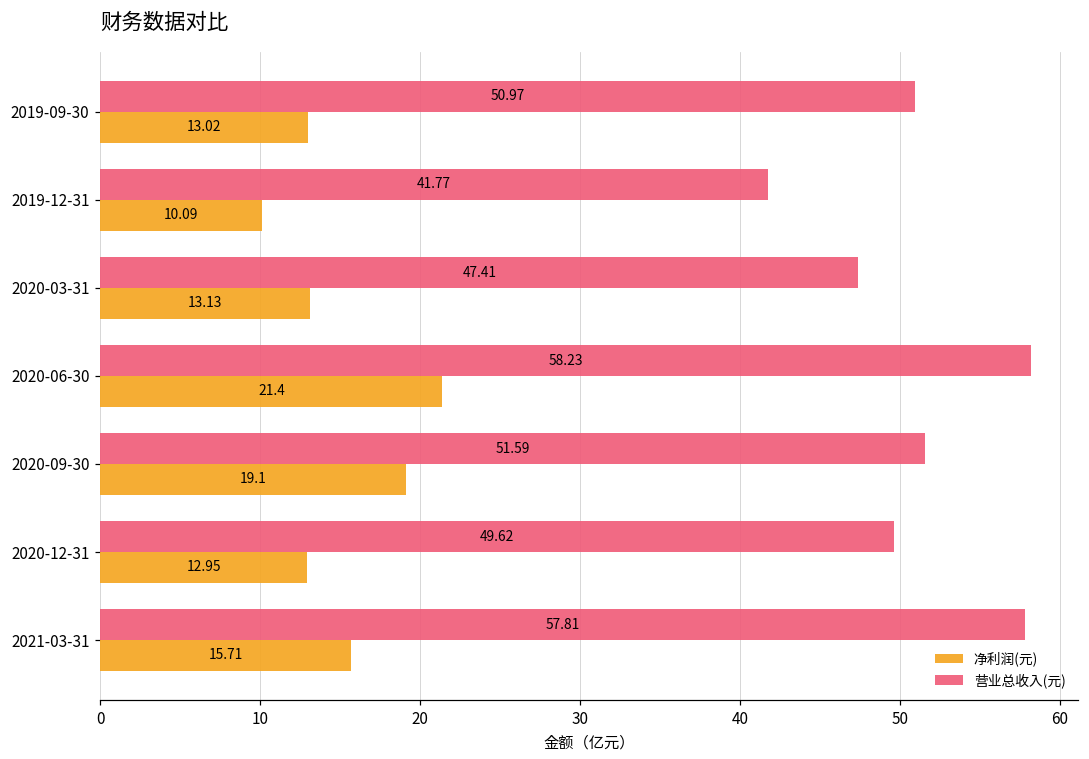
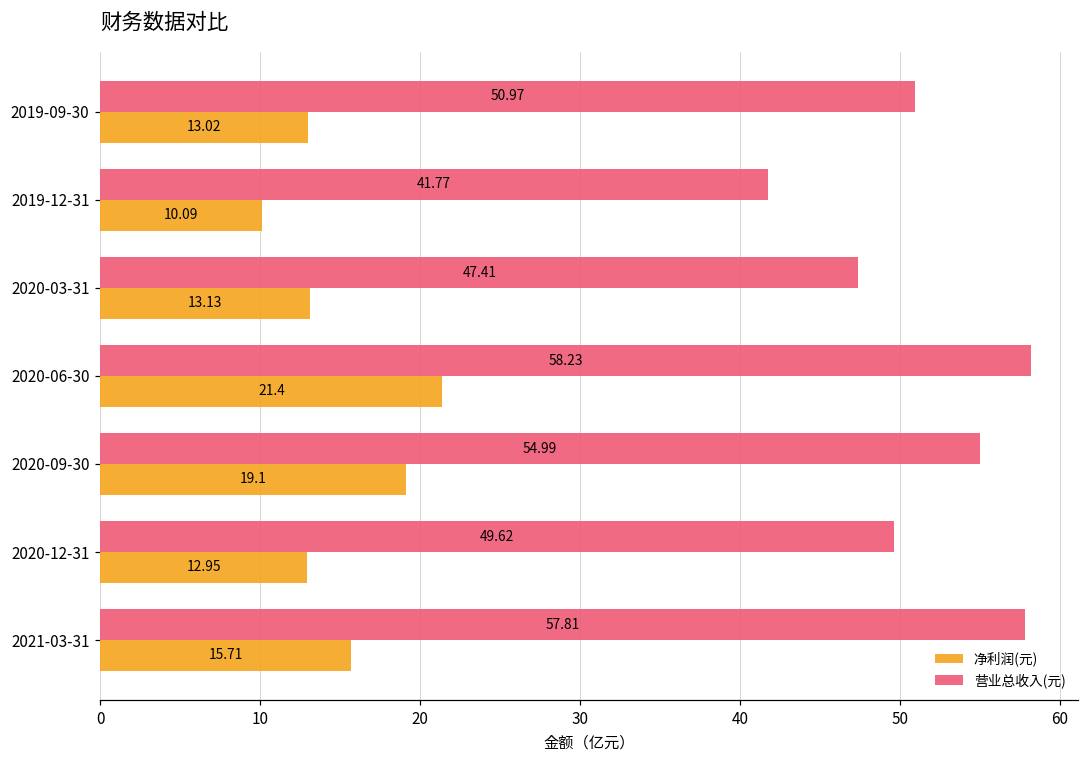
营业总收入(元), 2020-09-30: 51.59 -> 54.99
